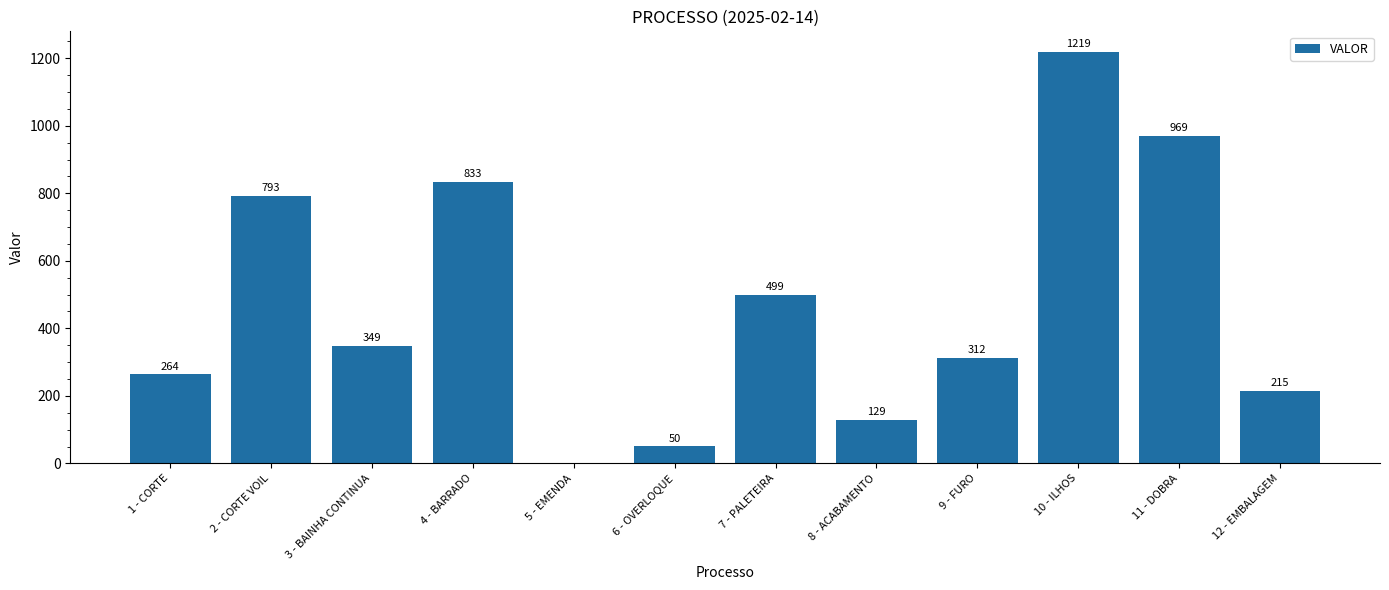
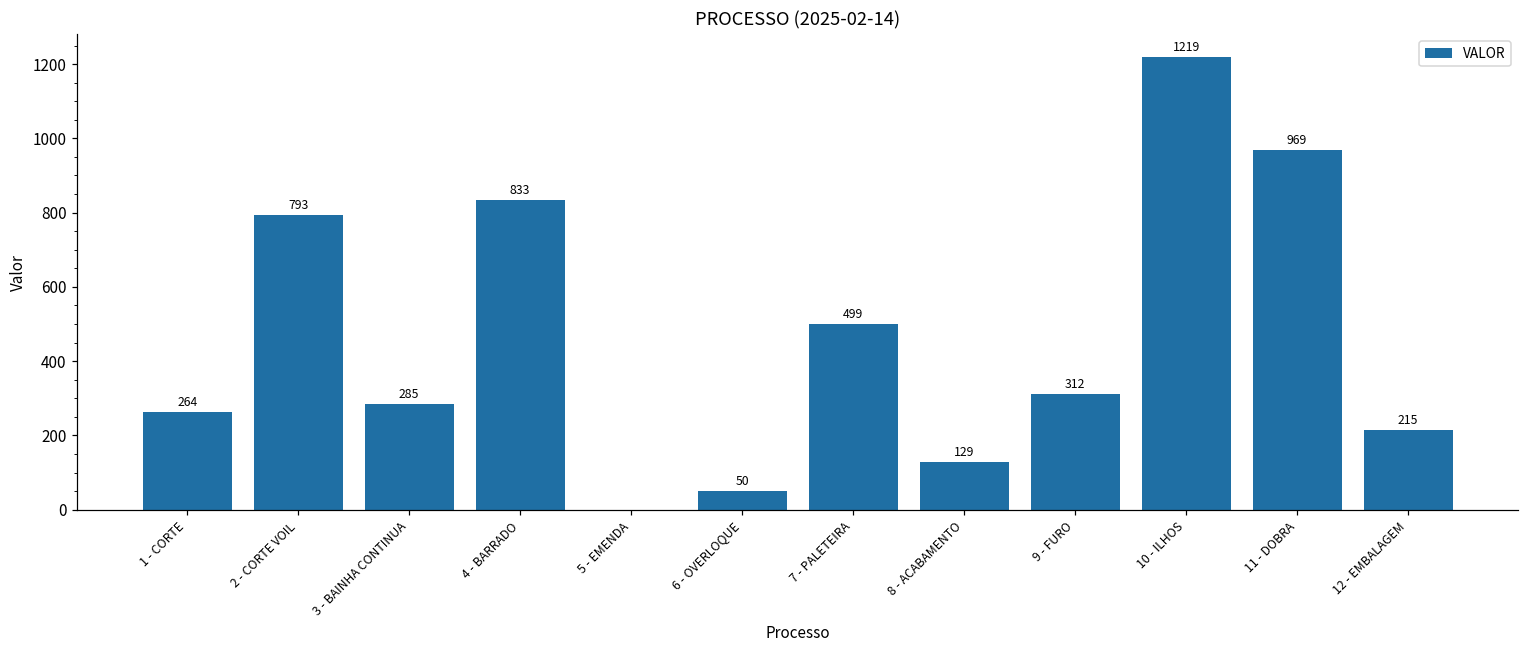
3 - BAINHA CONTINUA: 349 -> 285
